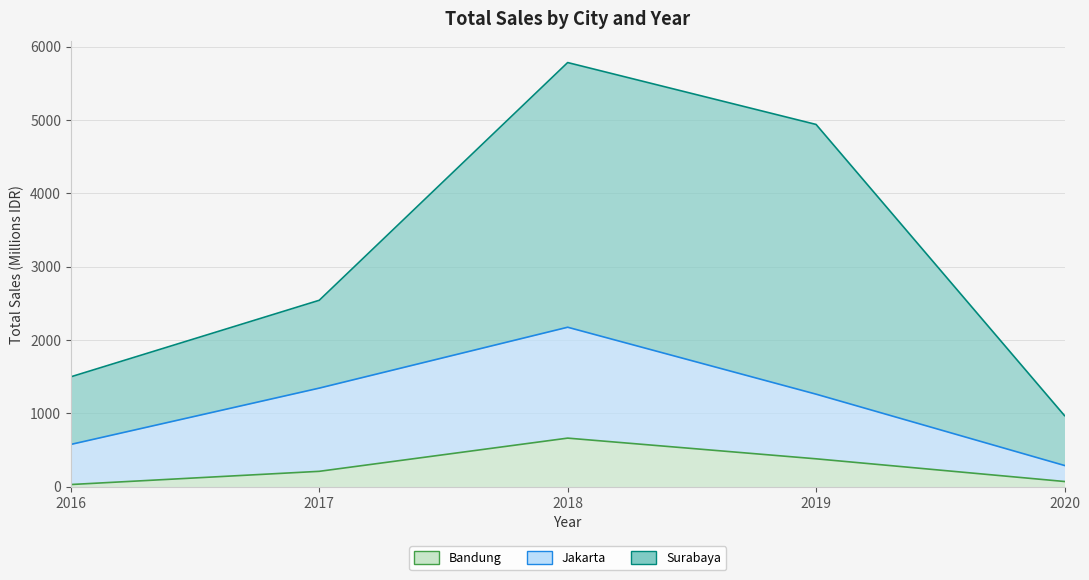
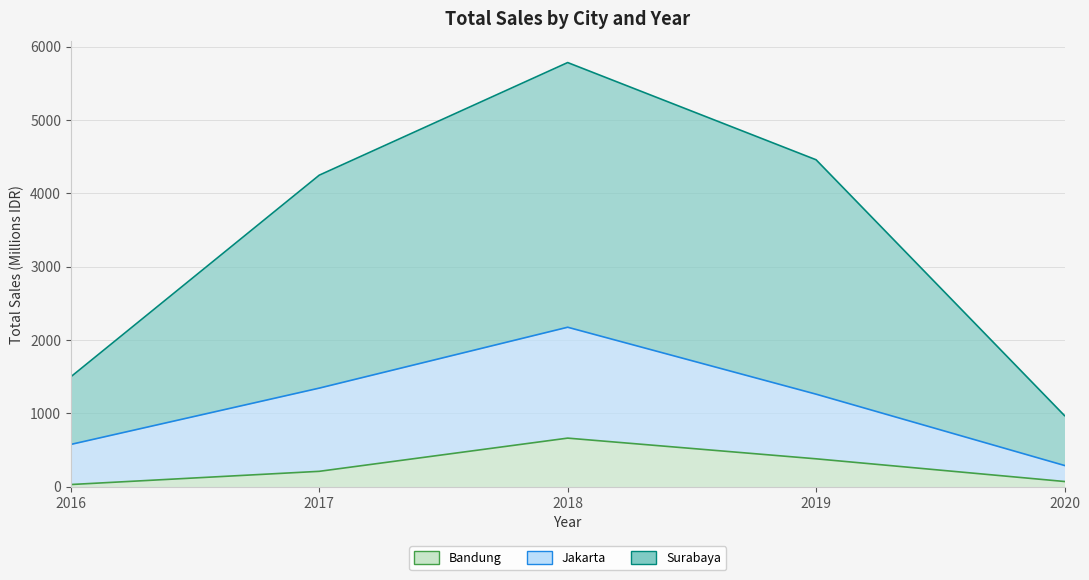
Surabaya, 2017: 1200 -> 2900
Surabaya, 2019: 3700 -> 3200
